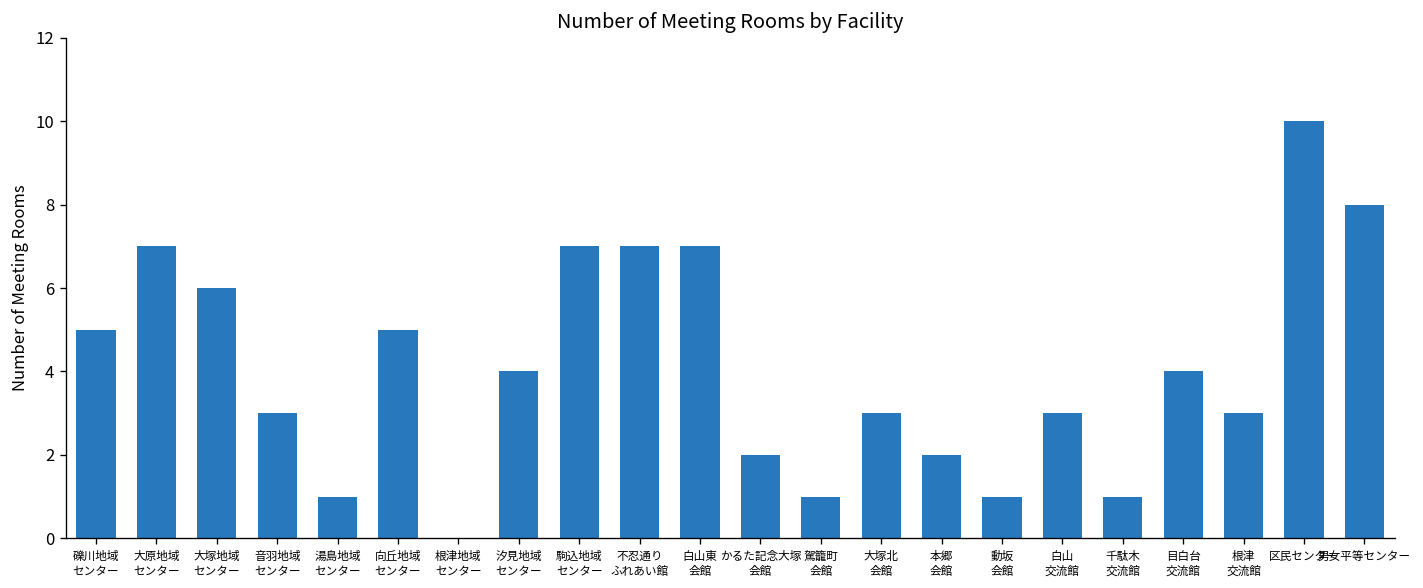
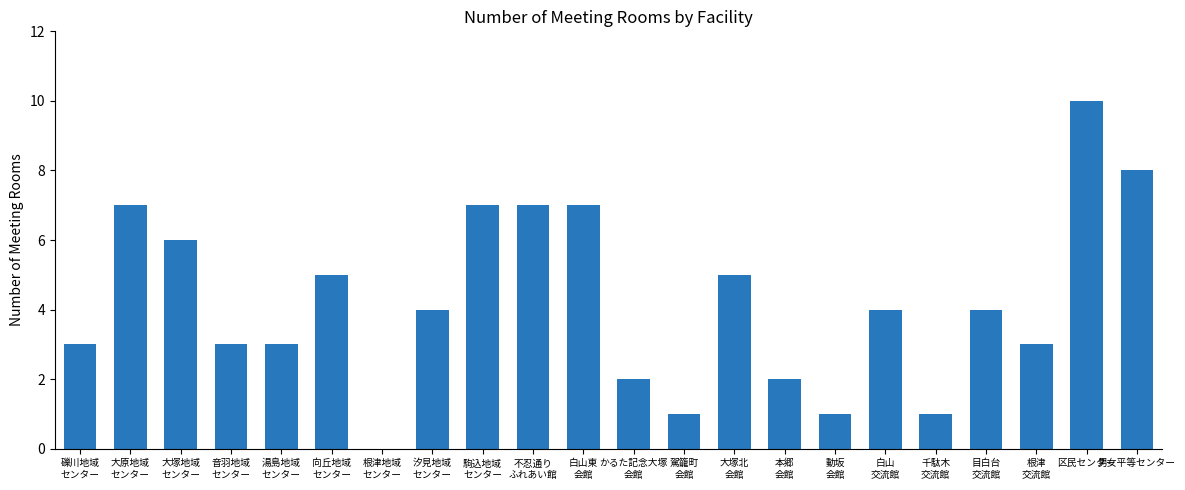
礫川地域 センター: 5 -> 3
湯島地域 センター: 1 -> 3
大塚北 会館: 3 -> 5
白山 交流館: 3 -> 4
